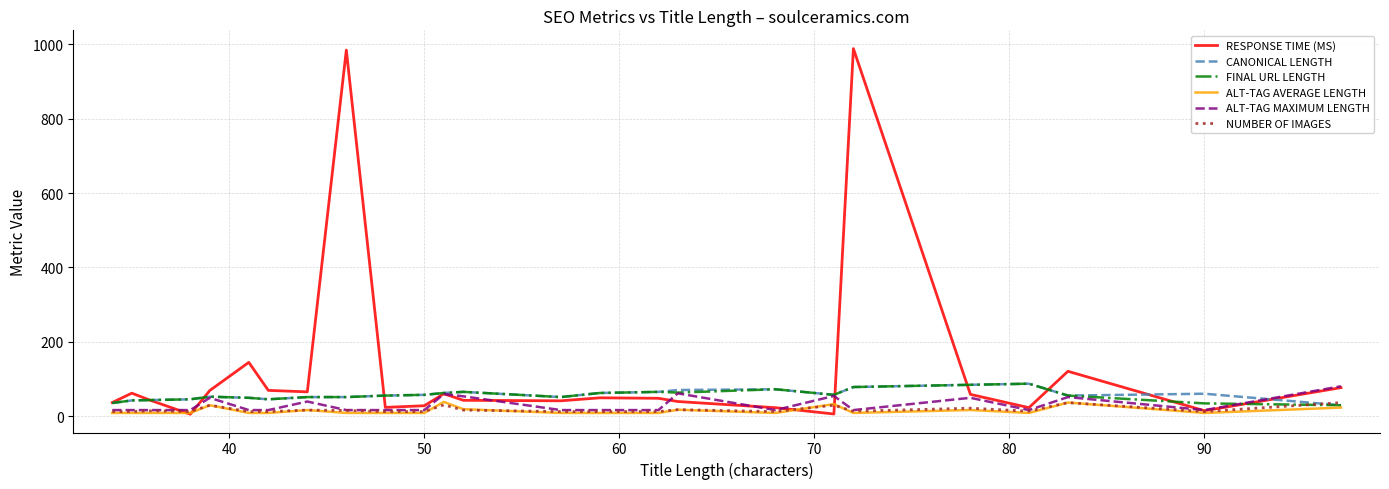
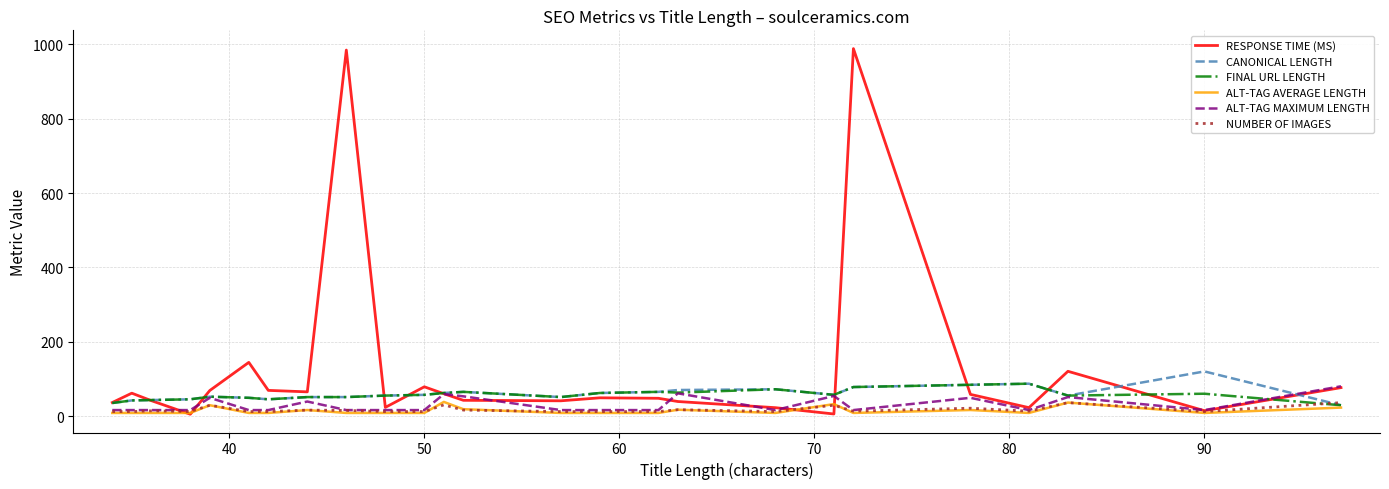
RESPONSE TIME (MS), 50: 30 -> 80
CANONICAL LENGTH, 90: 60 -> 120
FINAL URL LENGTH, 90: 30 -> 60
